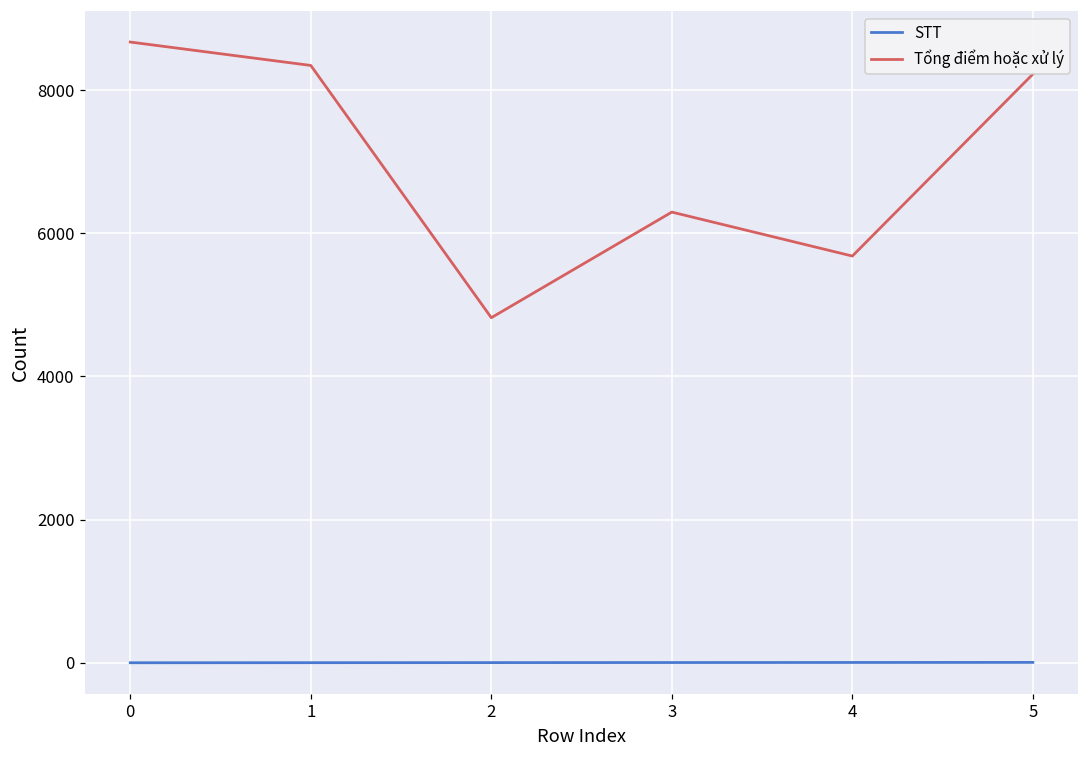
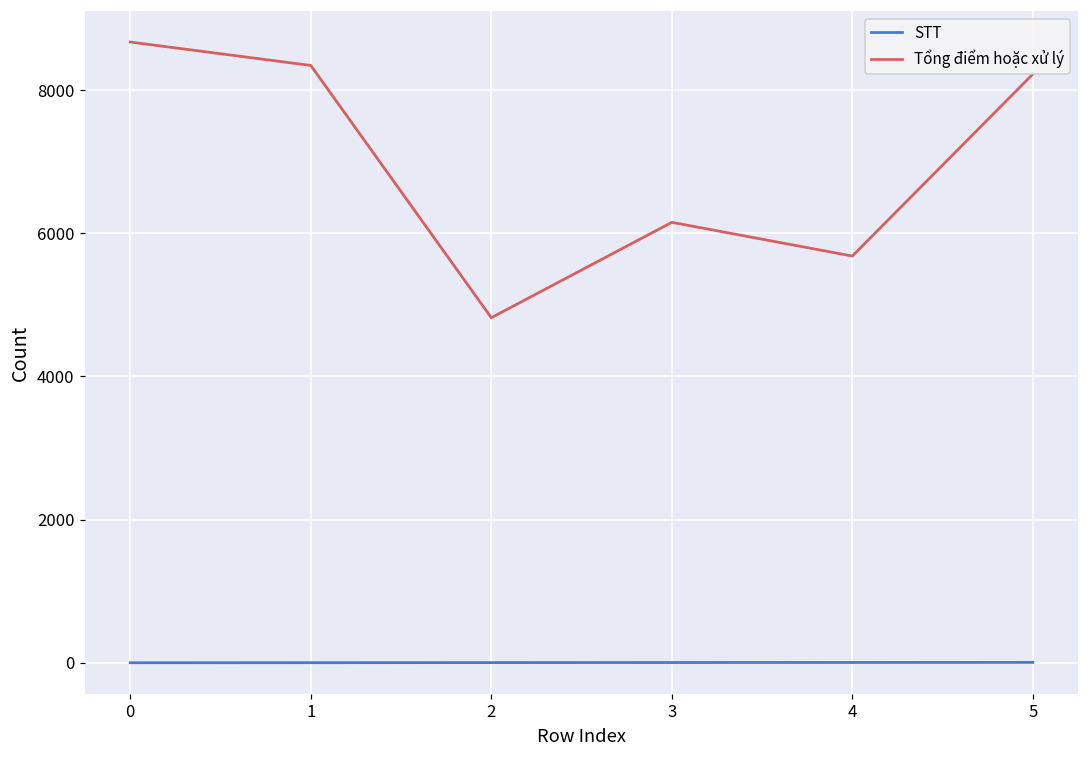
Tổng điểm hoặc xử lý, 3: 6300 -> 6200
